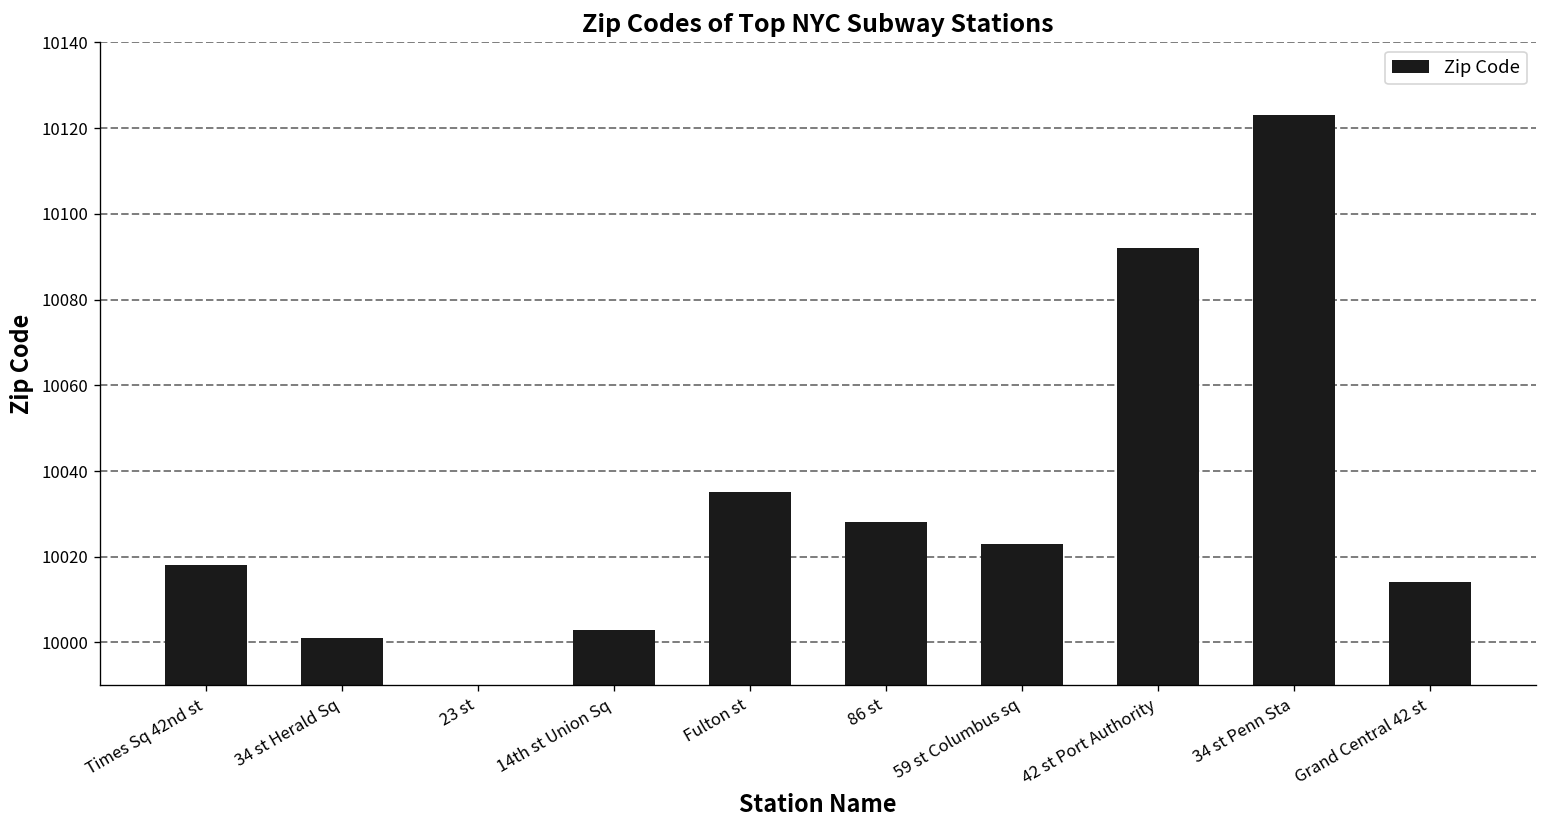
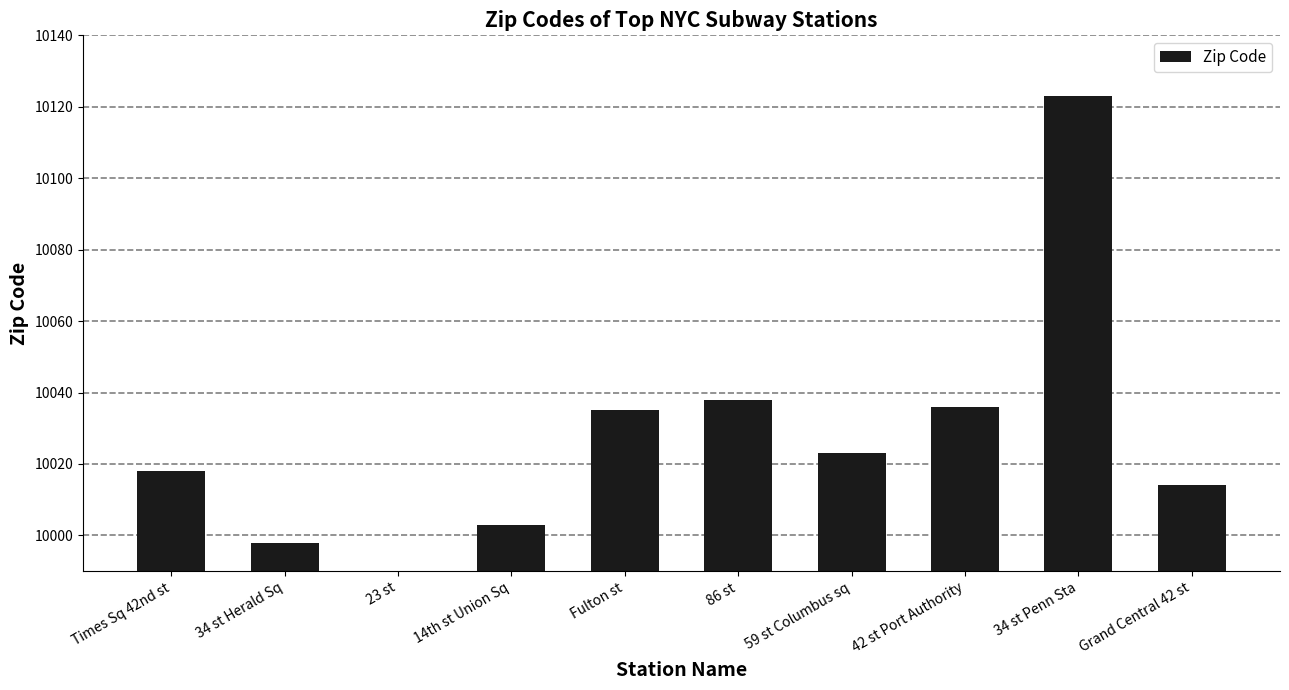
34 st Herald Sq: 10001 -> 9998
86 st: 10028 -> 10038
42 st Port Authority: 10092 -> 10036
